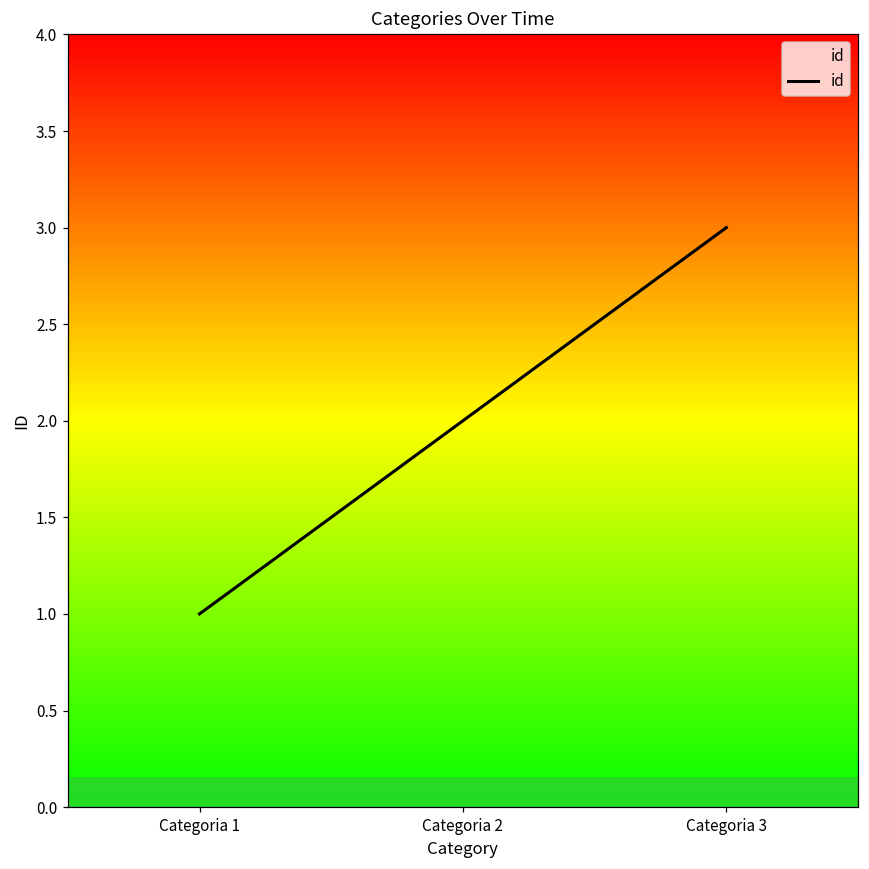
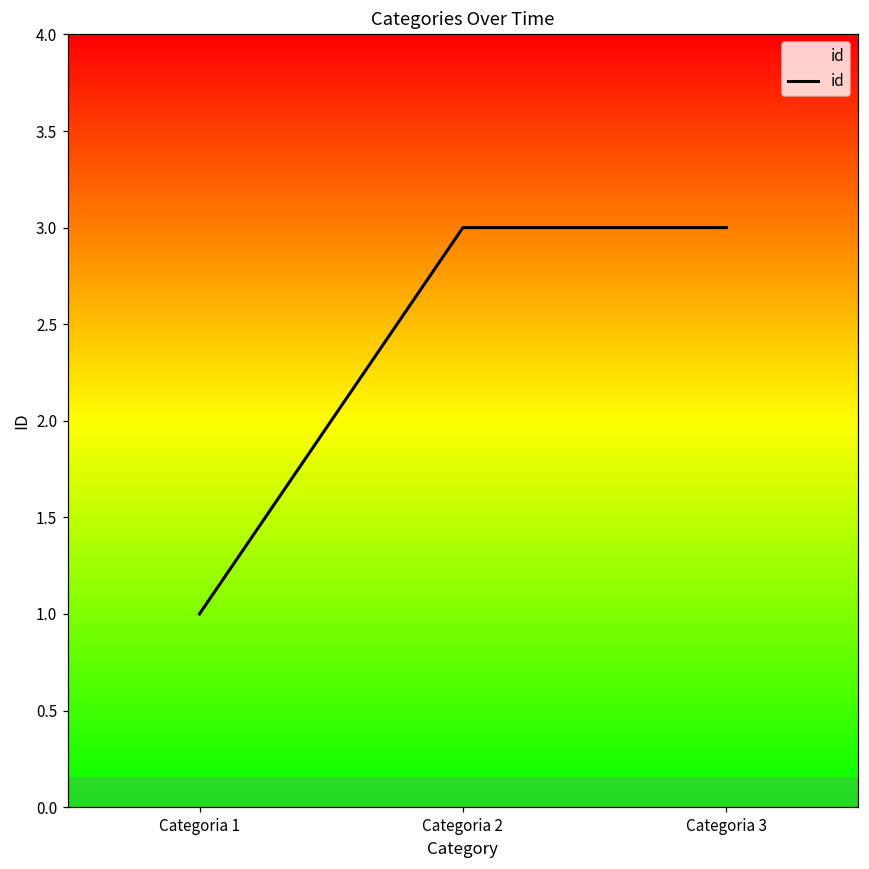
Categoria 2: 2 -> 3
